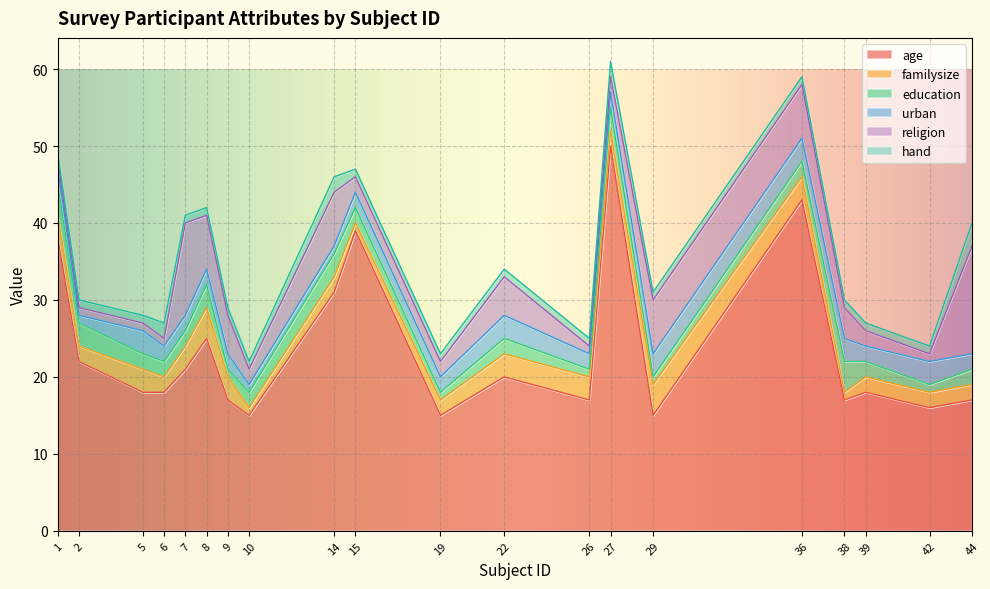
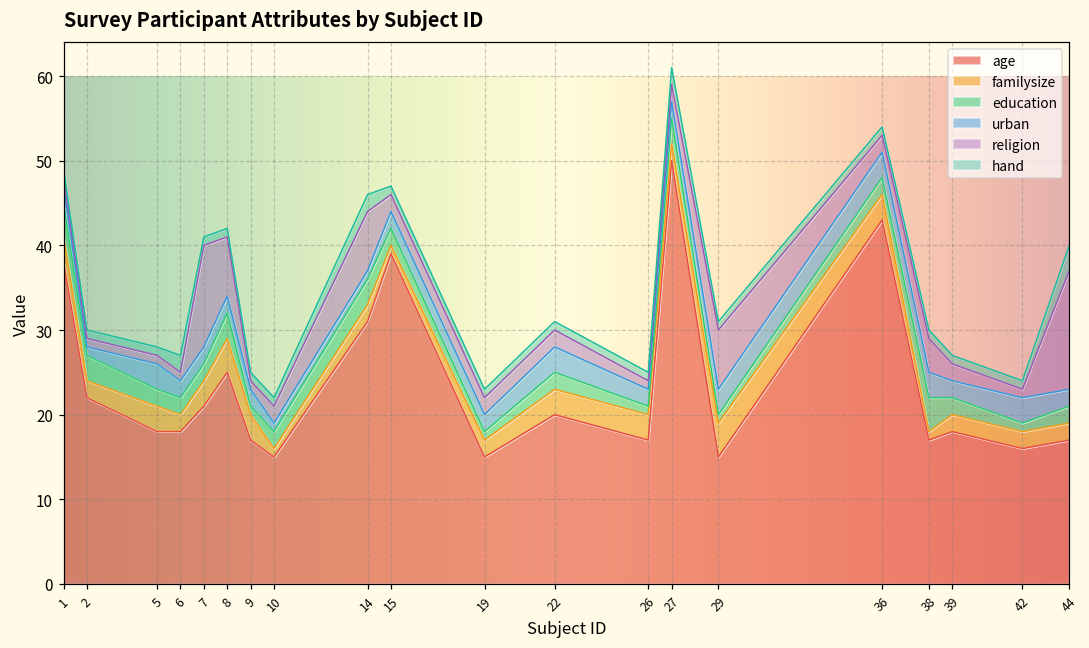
religion, 9: 5 -> 1
religion, 22: 5 -> 2
religion, 36: 7 -> 2
